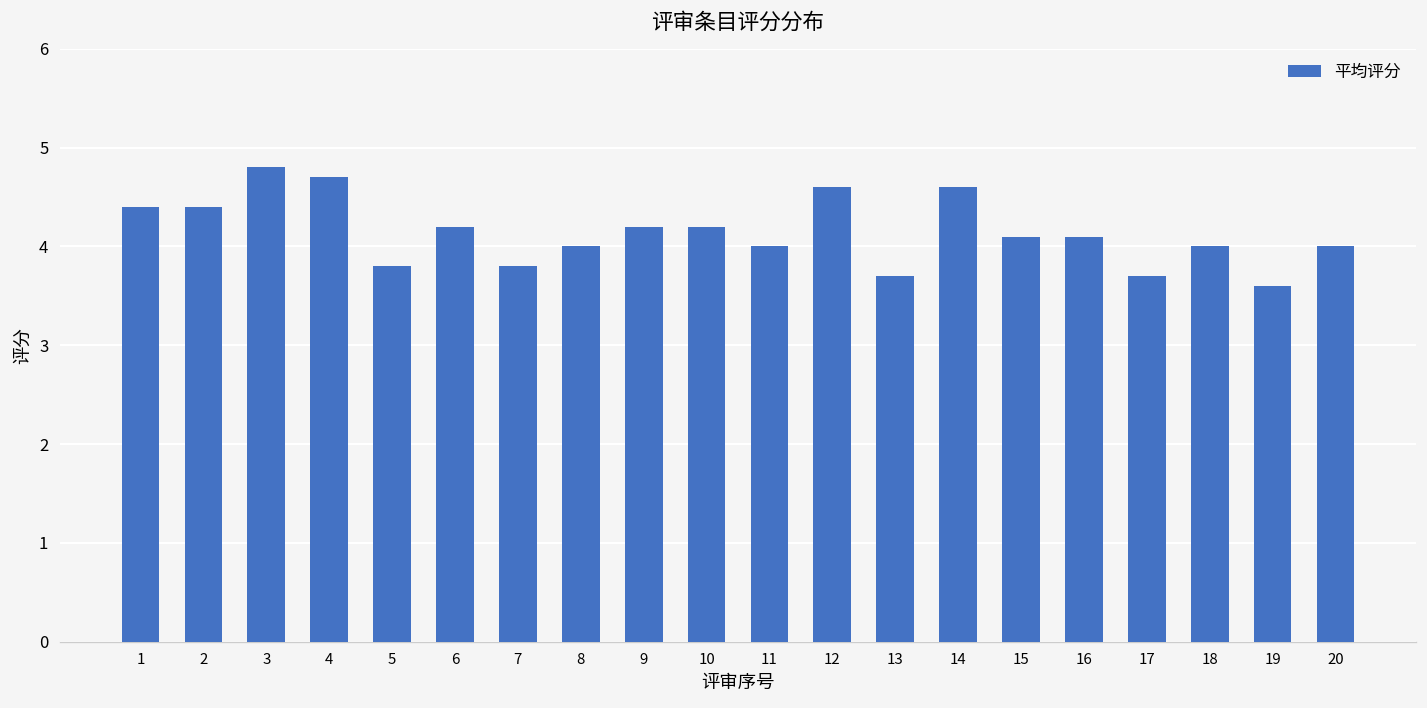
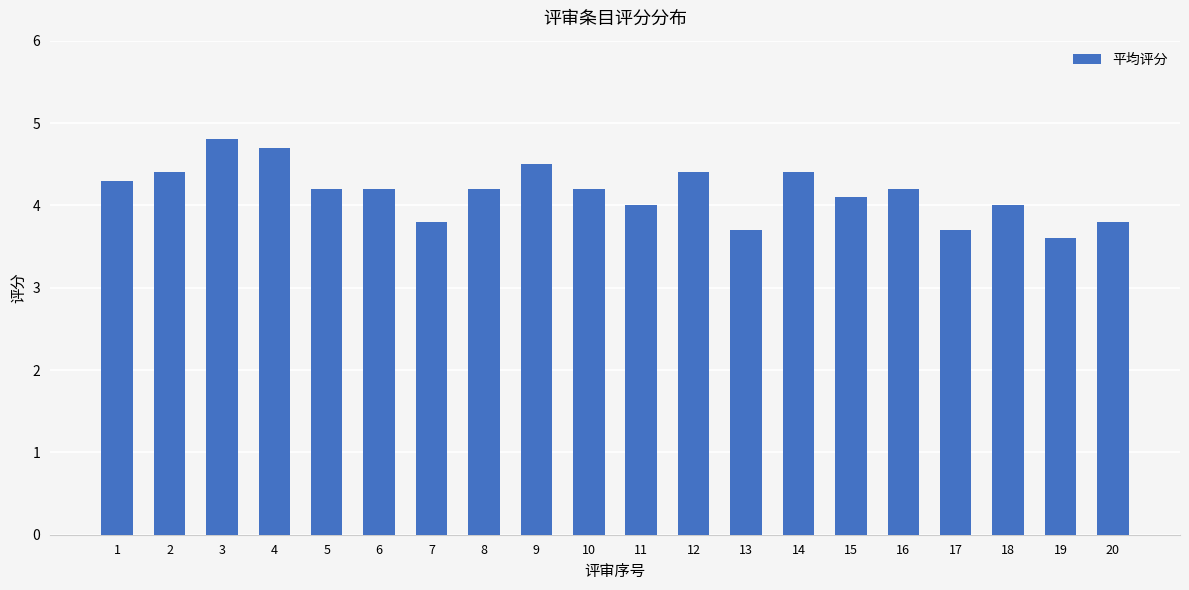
1: 4.4 -> 4.3
5: 3.8 -> 4.2
8: 4.0 -> 4.2
9: 4.2 -> 4.5
12: 4.6 -> 4.4
14: 4.6 -> 4.4
16: 4.1 -> 4.2
20: 4.0 -> 3.8
